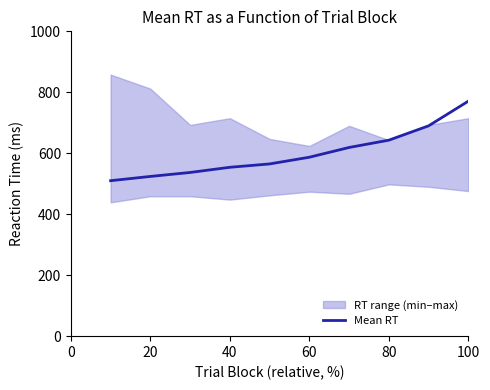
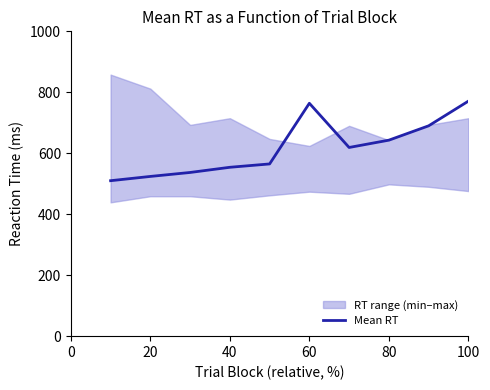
Mean RT, 60: 590 -> 760
